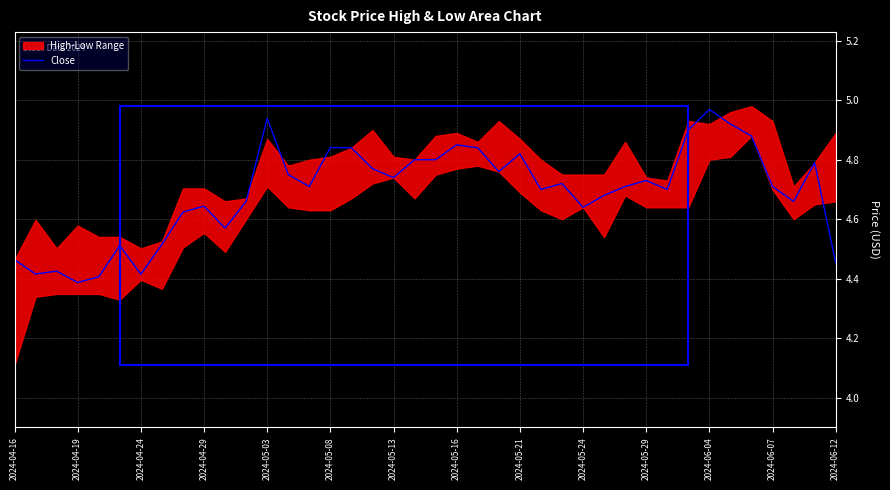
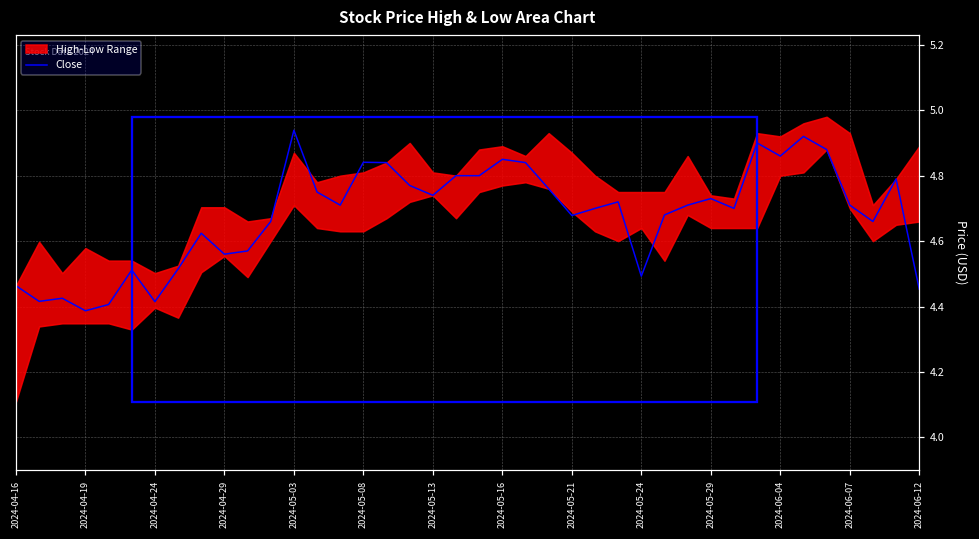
Close, 2024-04-29: 4.64 -> 4.56
Close, 2024-05-21: 4.82 -> 4.68
Close, 2024-05-24: 4.64 -> 4.49
Close, 2024-06-04: 4.97 -> 4.86
